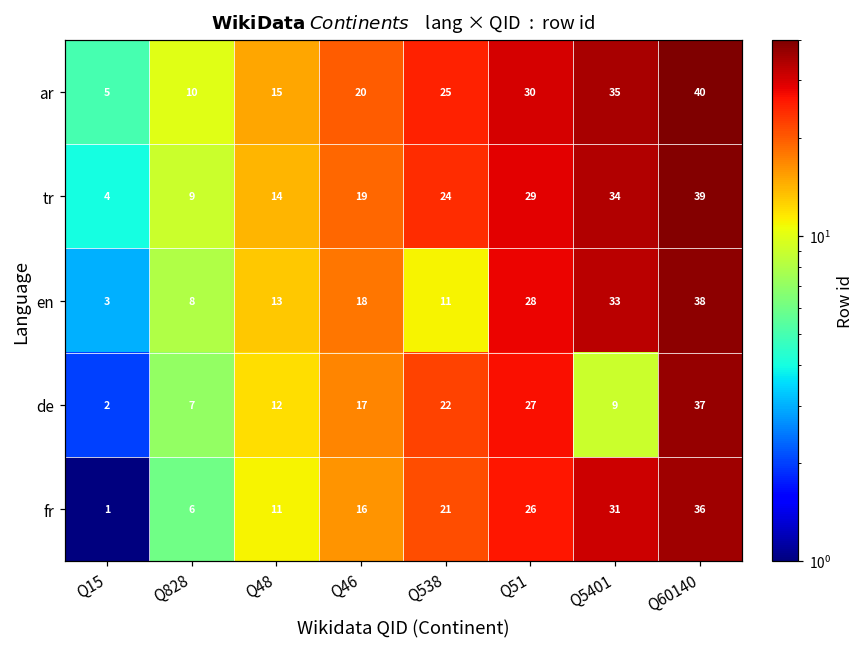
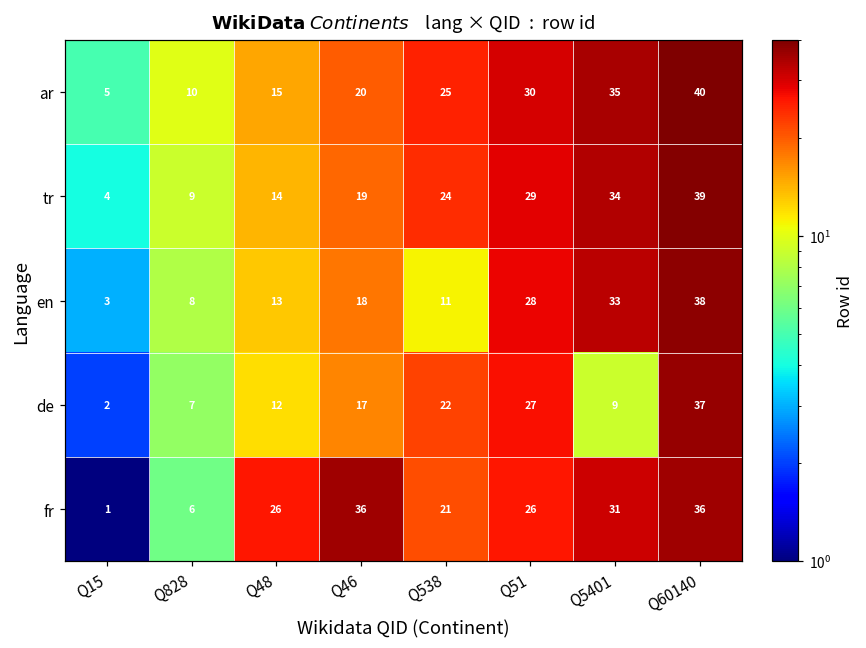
fr, Q48: 11 -> 26
fr, Q46: 16 -> 36
